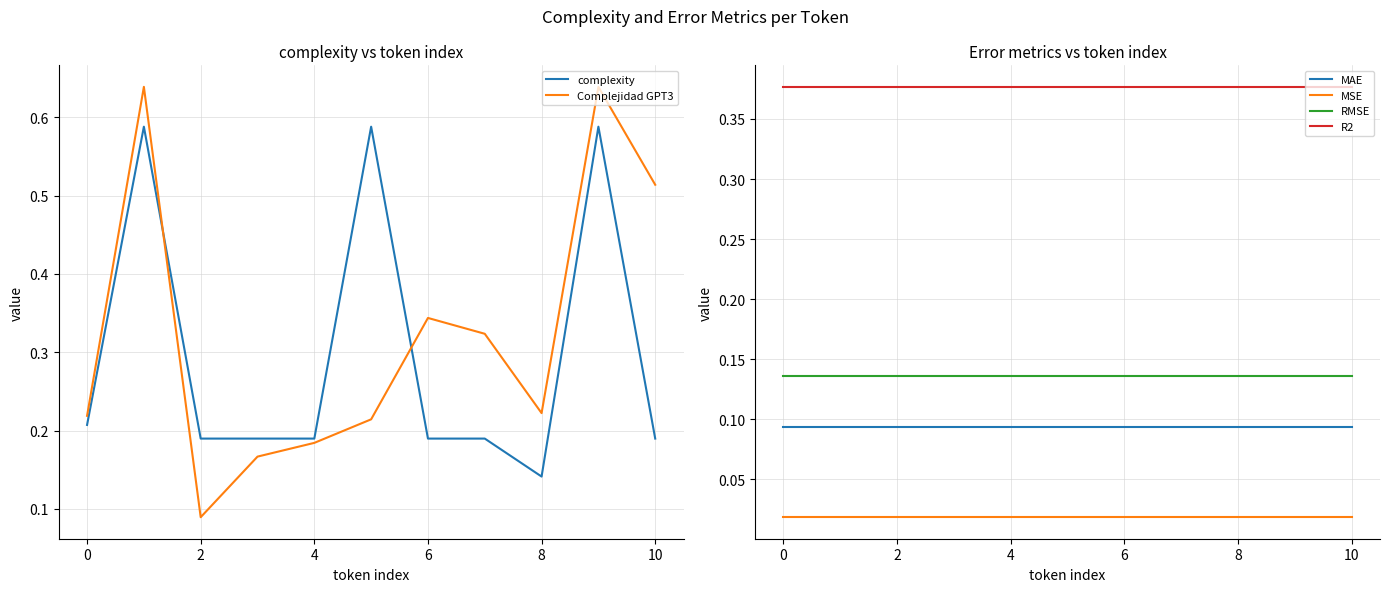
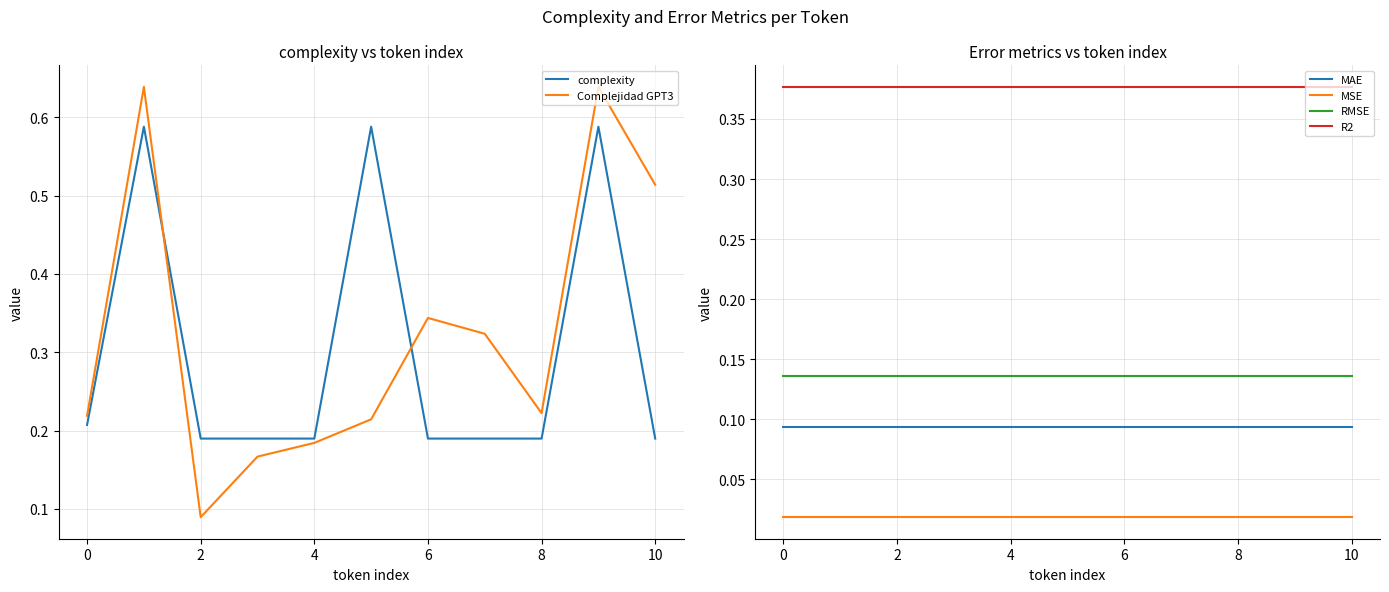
complexity vs token index, complexity, 8: 0.14 -> 0.19
